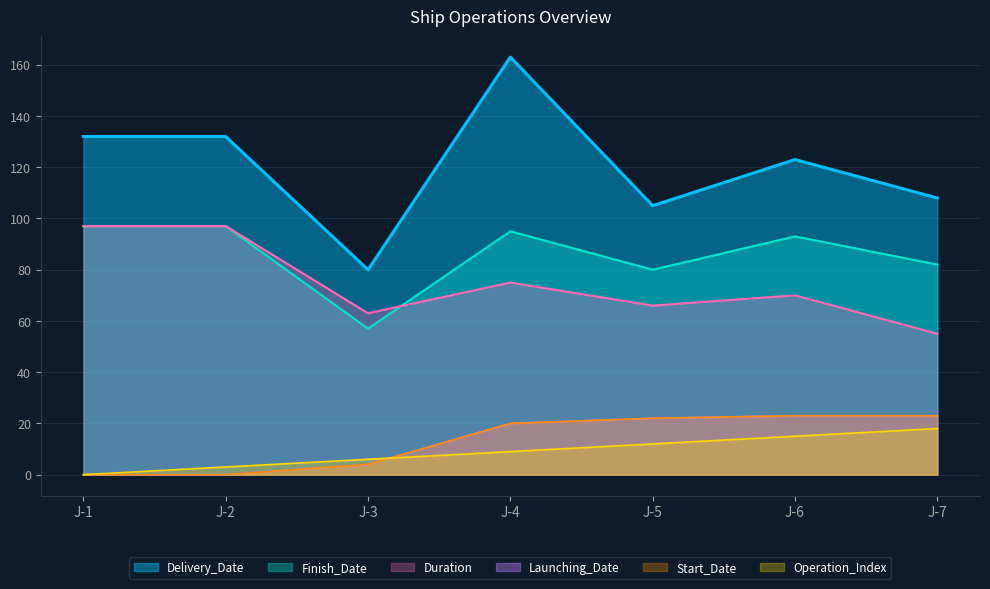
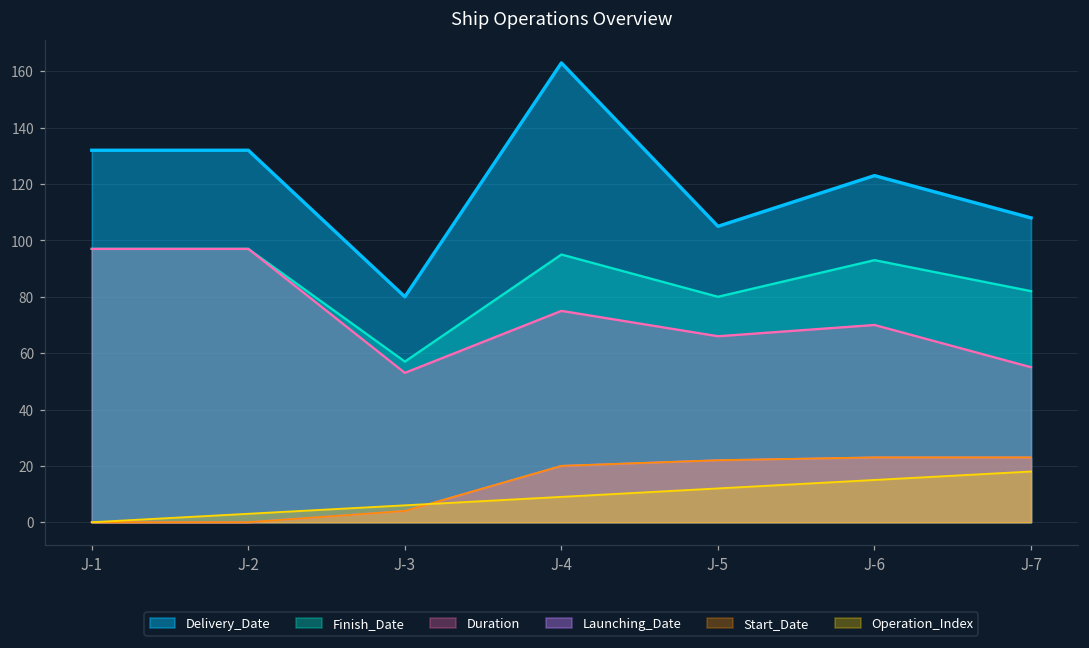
Duration, J-3: 63 -> 53
